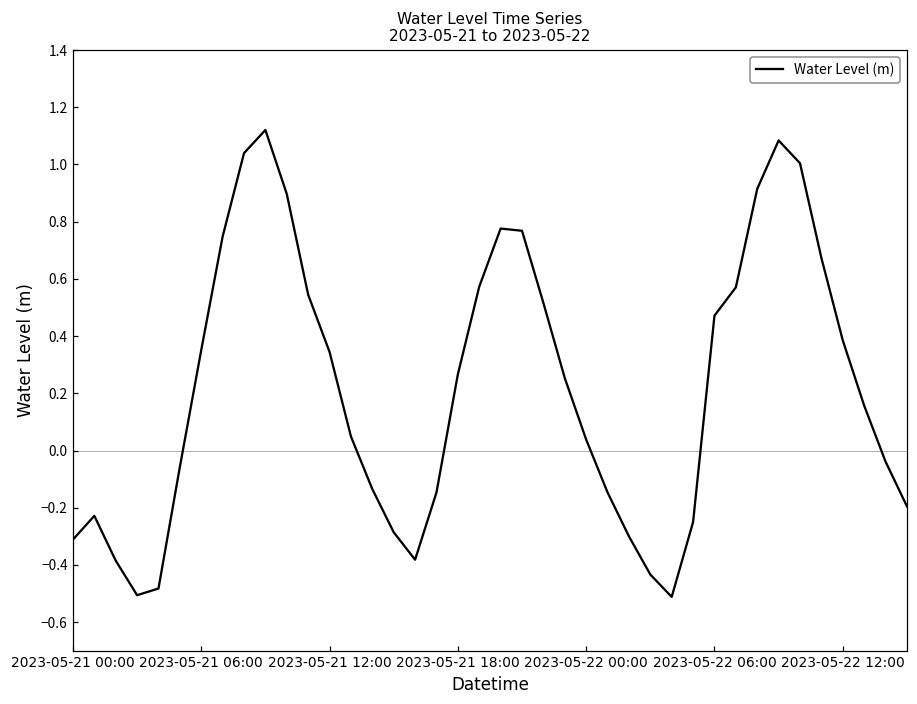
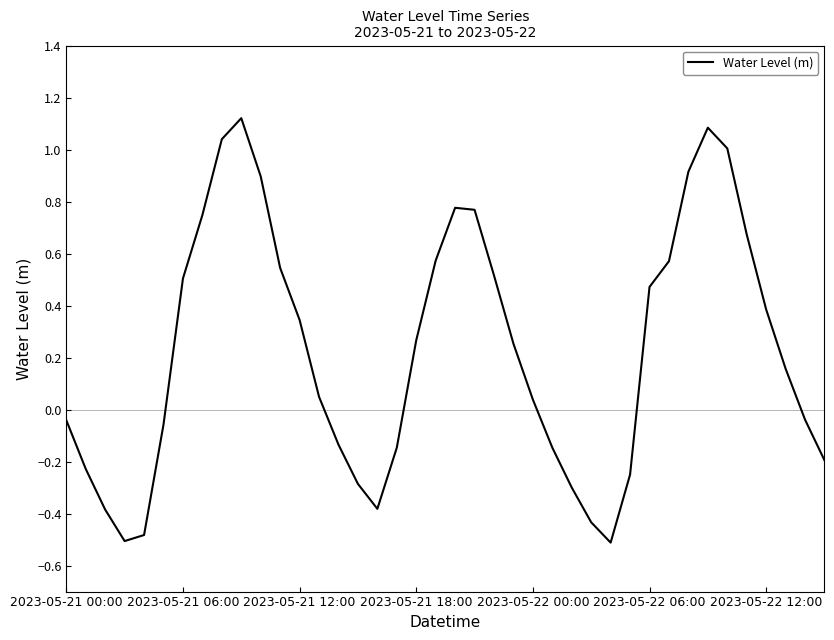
2023-05-21 00:00: -0.31 -> -0.04
2023-05-21 06:00: 0.35 -> 0.50
